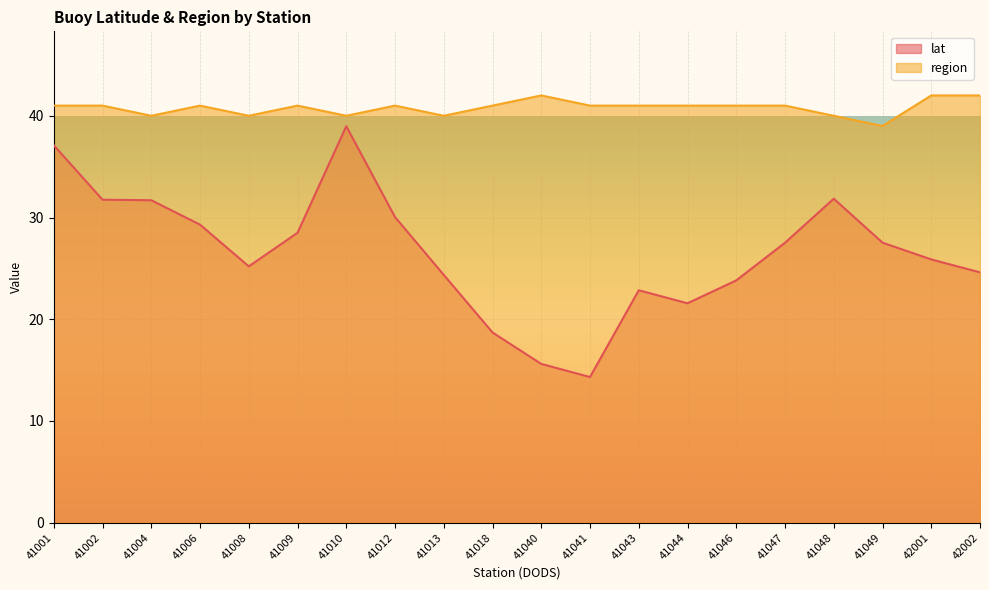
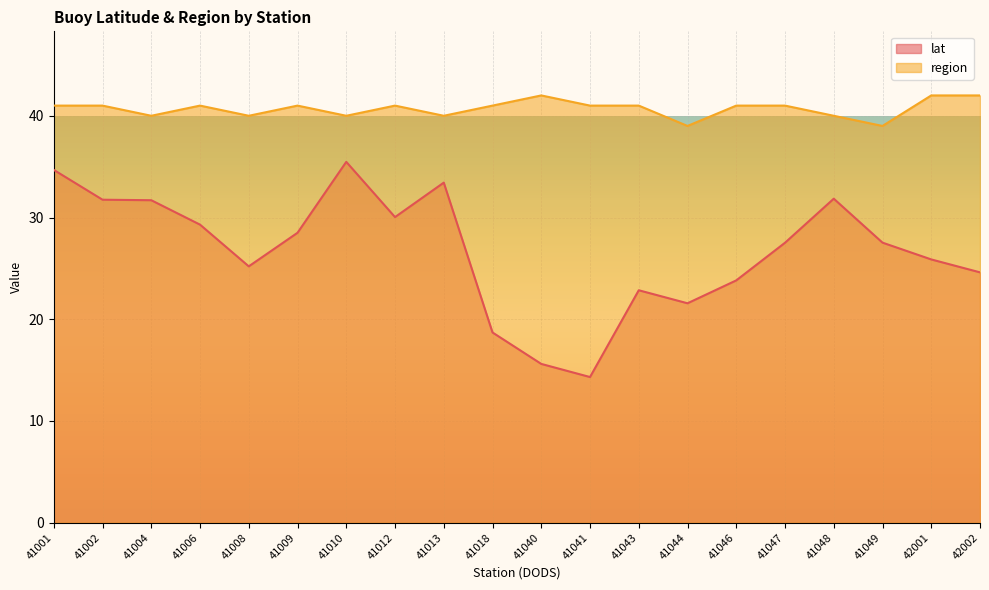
lat, 41001: 37.1 -> 34.7
lat, 41010: 39.0 -> 35.5
lat, 41013: 24.4 -> 33.4
region, 41044: 41 -> 39
